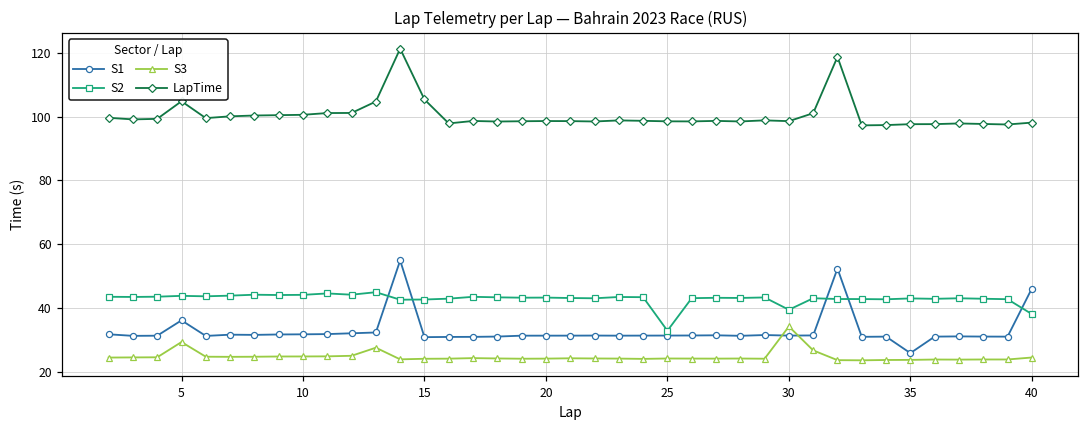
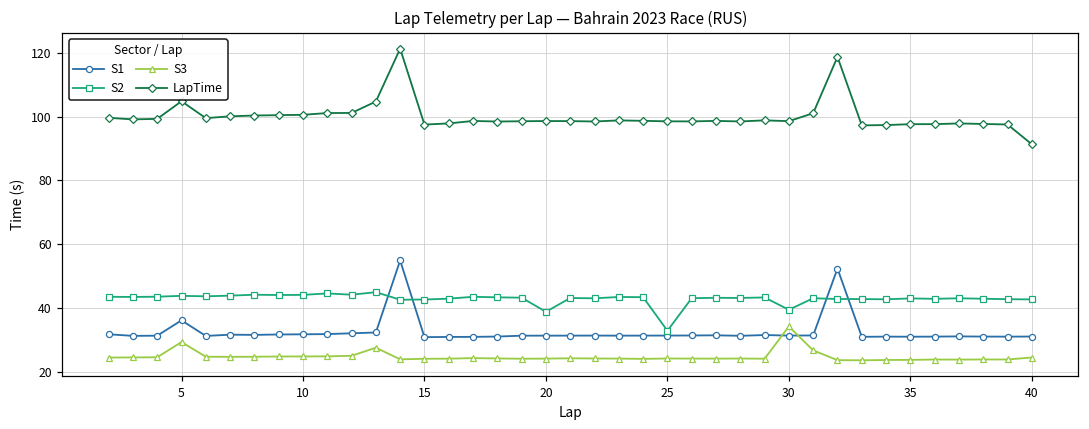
LapTime, 15: 105 -> 97
S2, 20: 43 -> 39
S1, 35: 26 -> 31
S1, 40: 46 -> 31
S2, 40: 38 -> 43
LapTime, 40: 98 -> 91
